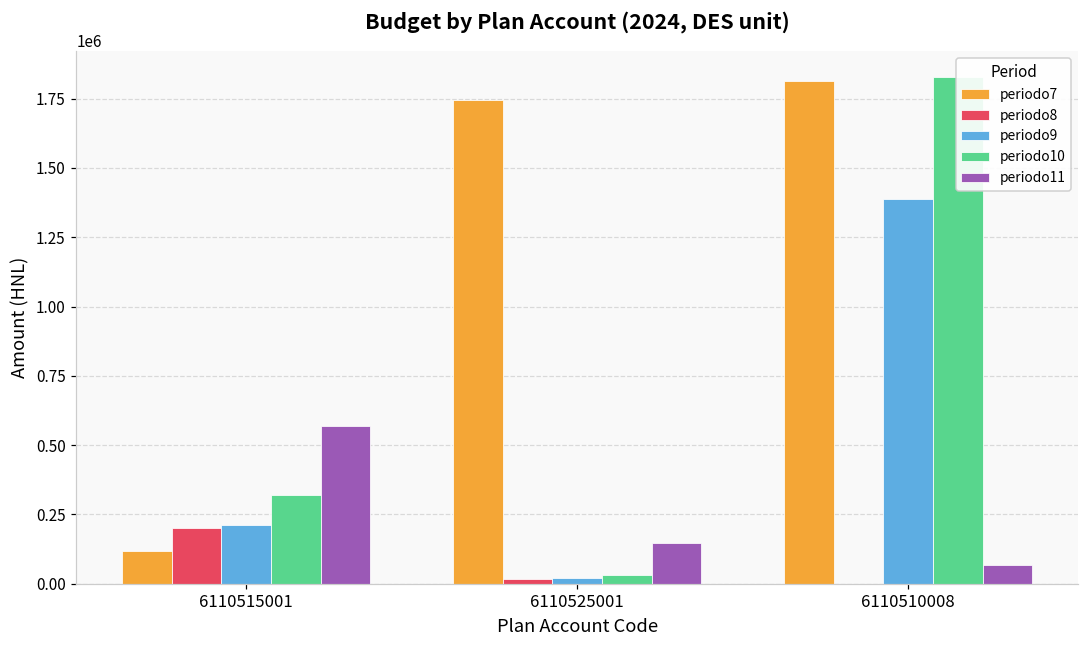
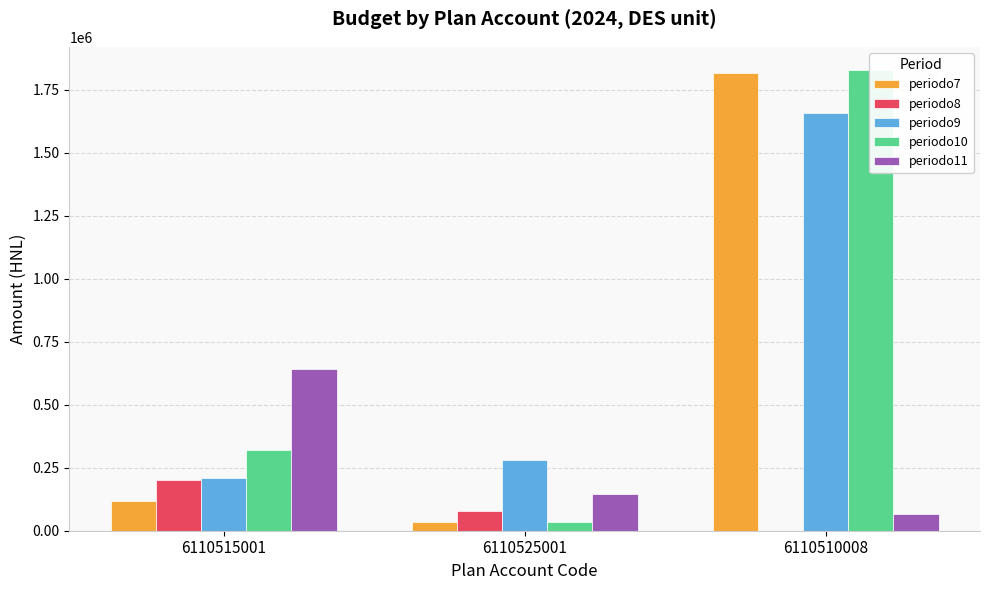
periodo11, 6110515001: 570000 -> 640000
periodo7, 6110525001: 1750000 -> 40000
periodo8, 6110525001: 20000 -> 80000
periodo9, 6110525001: 20000 -> 280000
periodo9, 6110510008: 1390000 -> 1660000
